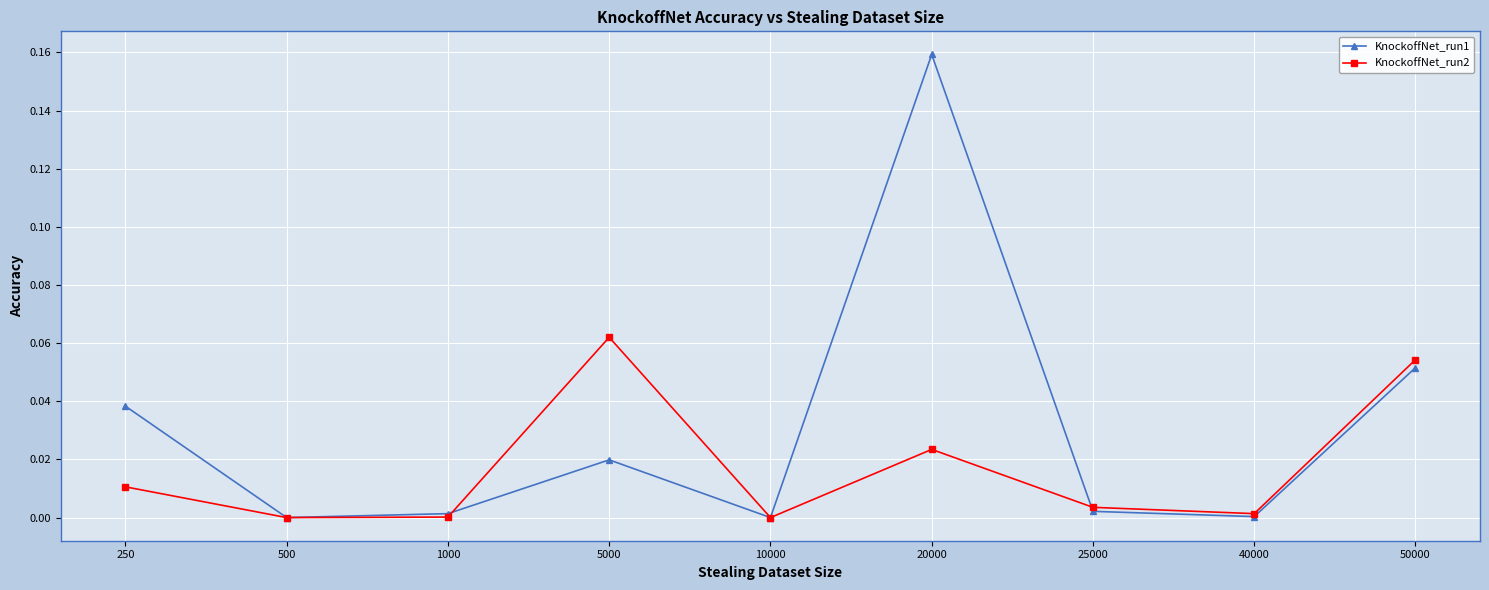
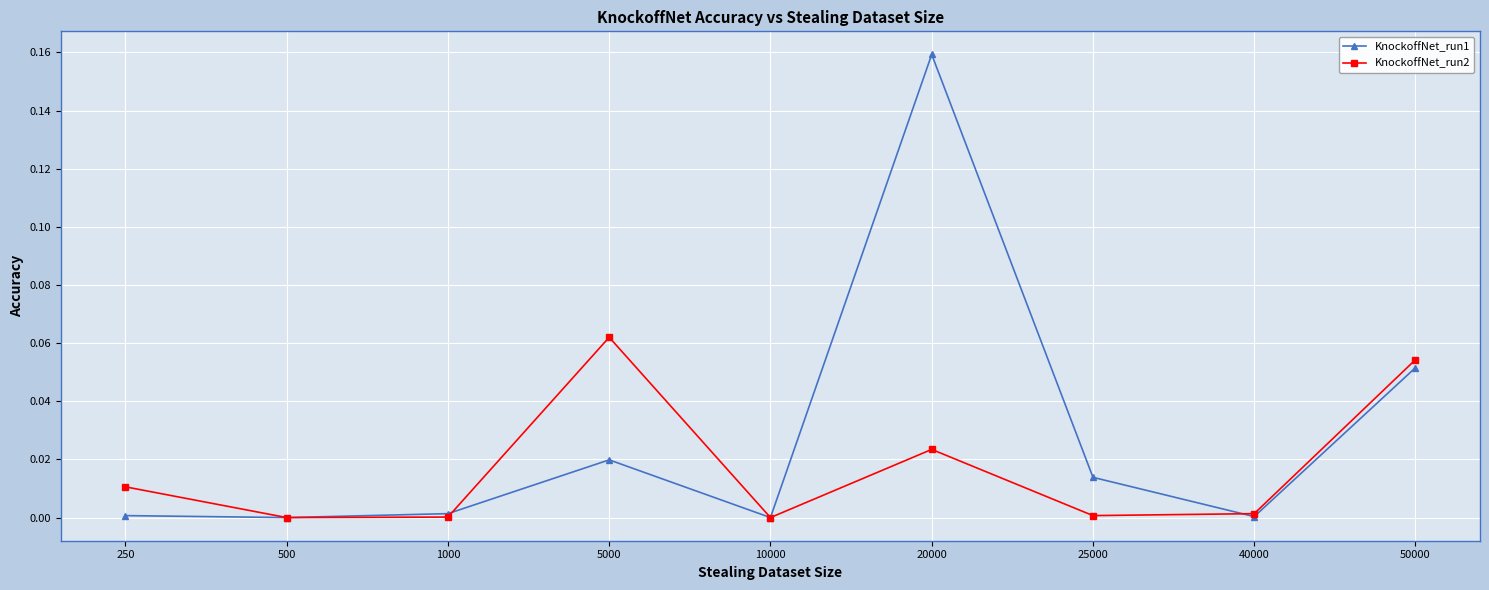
KnockoffNet_run1, 250: 0.038 -> 0.001
KnockoffNet_run1, 25000: 0.002 -> 0.014
KnockoffNet_run2, 25000: 0.004 -> 0.001
